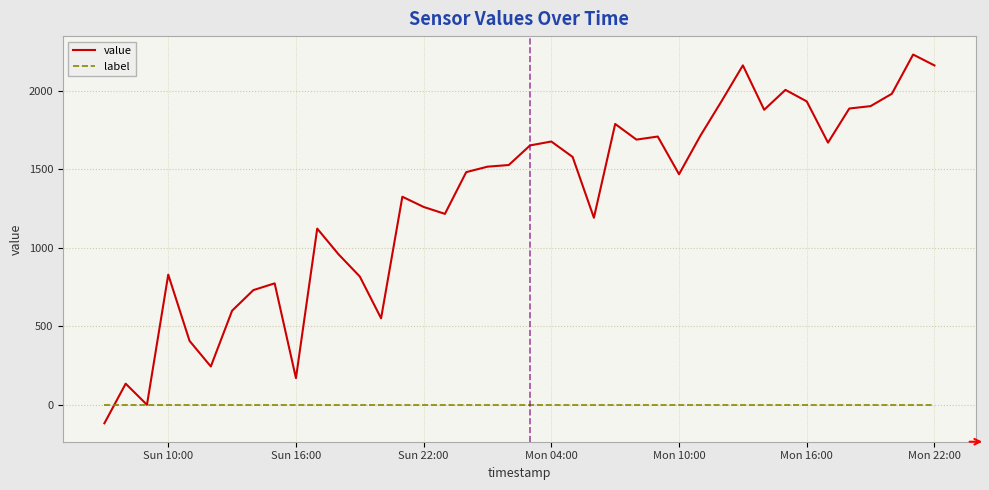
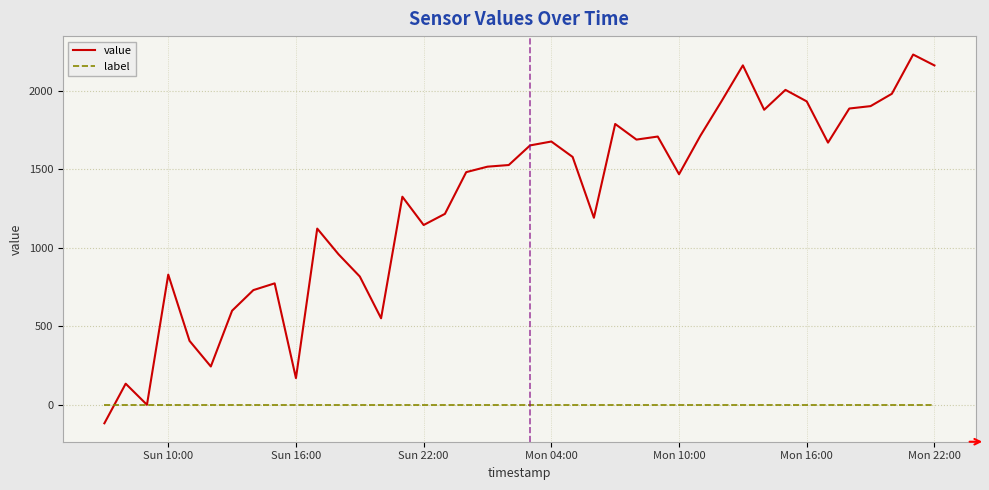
value, Sun 22:00: 1260 -> 1140
